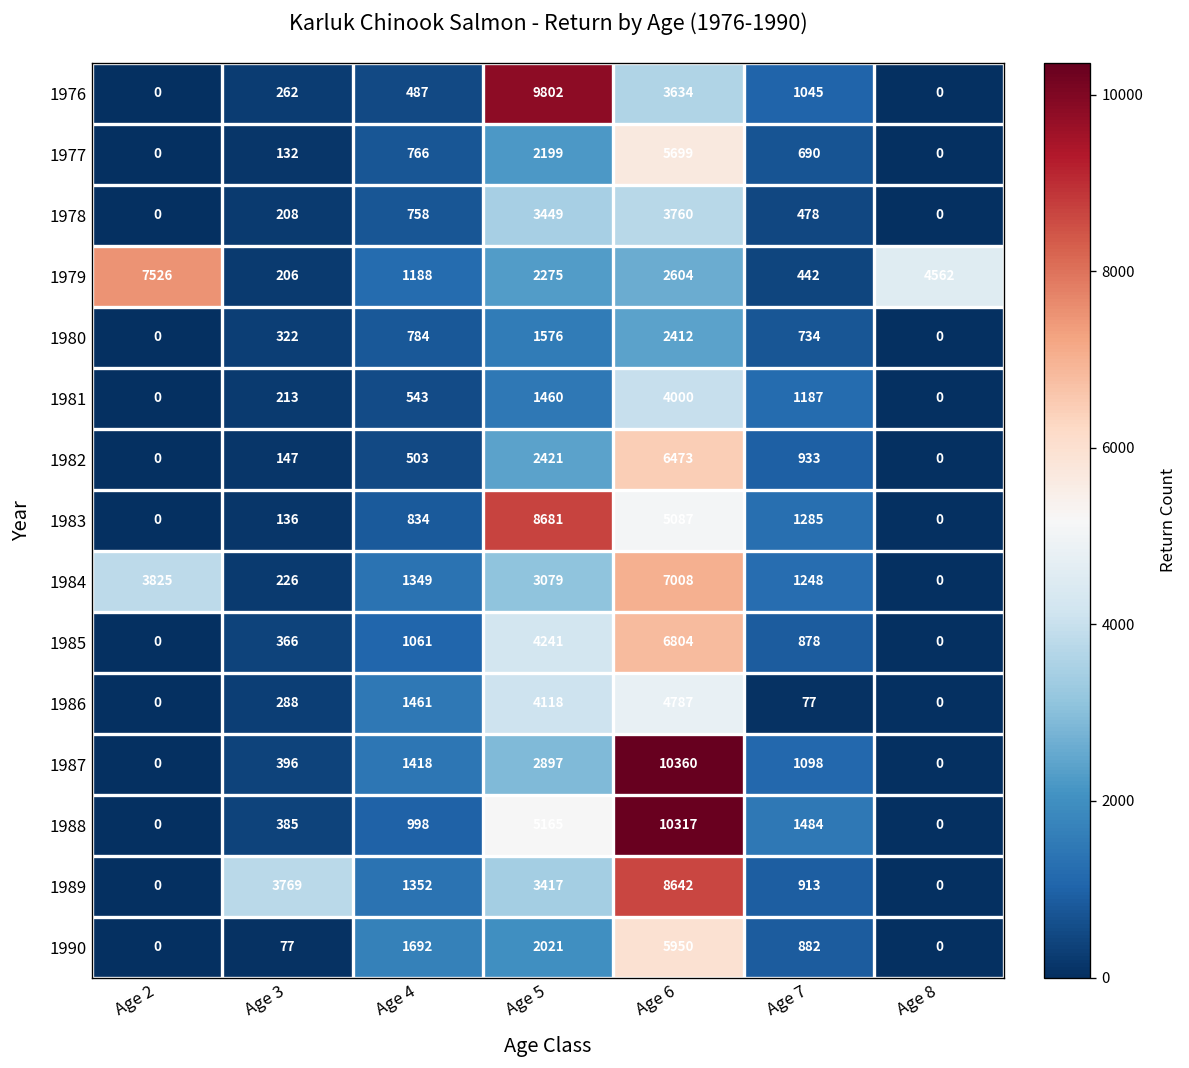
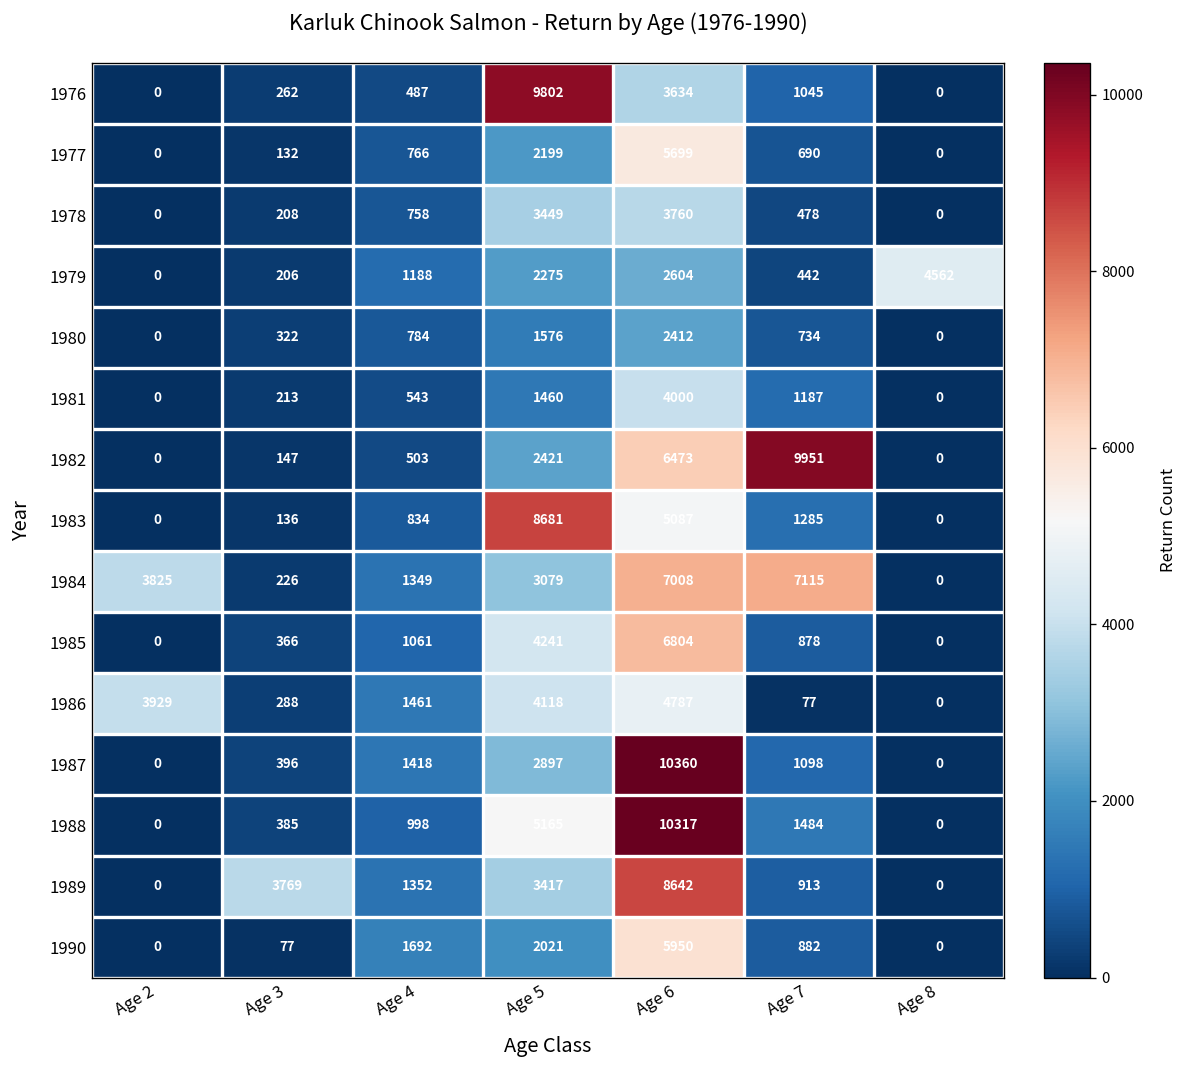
1979, Age 2: 7526 -> 0
1982, Age 7: 933 -> 9951
1984, Age 7: 1248 -> 7115
1986, Age 2: 0 -> 3929
